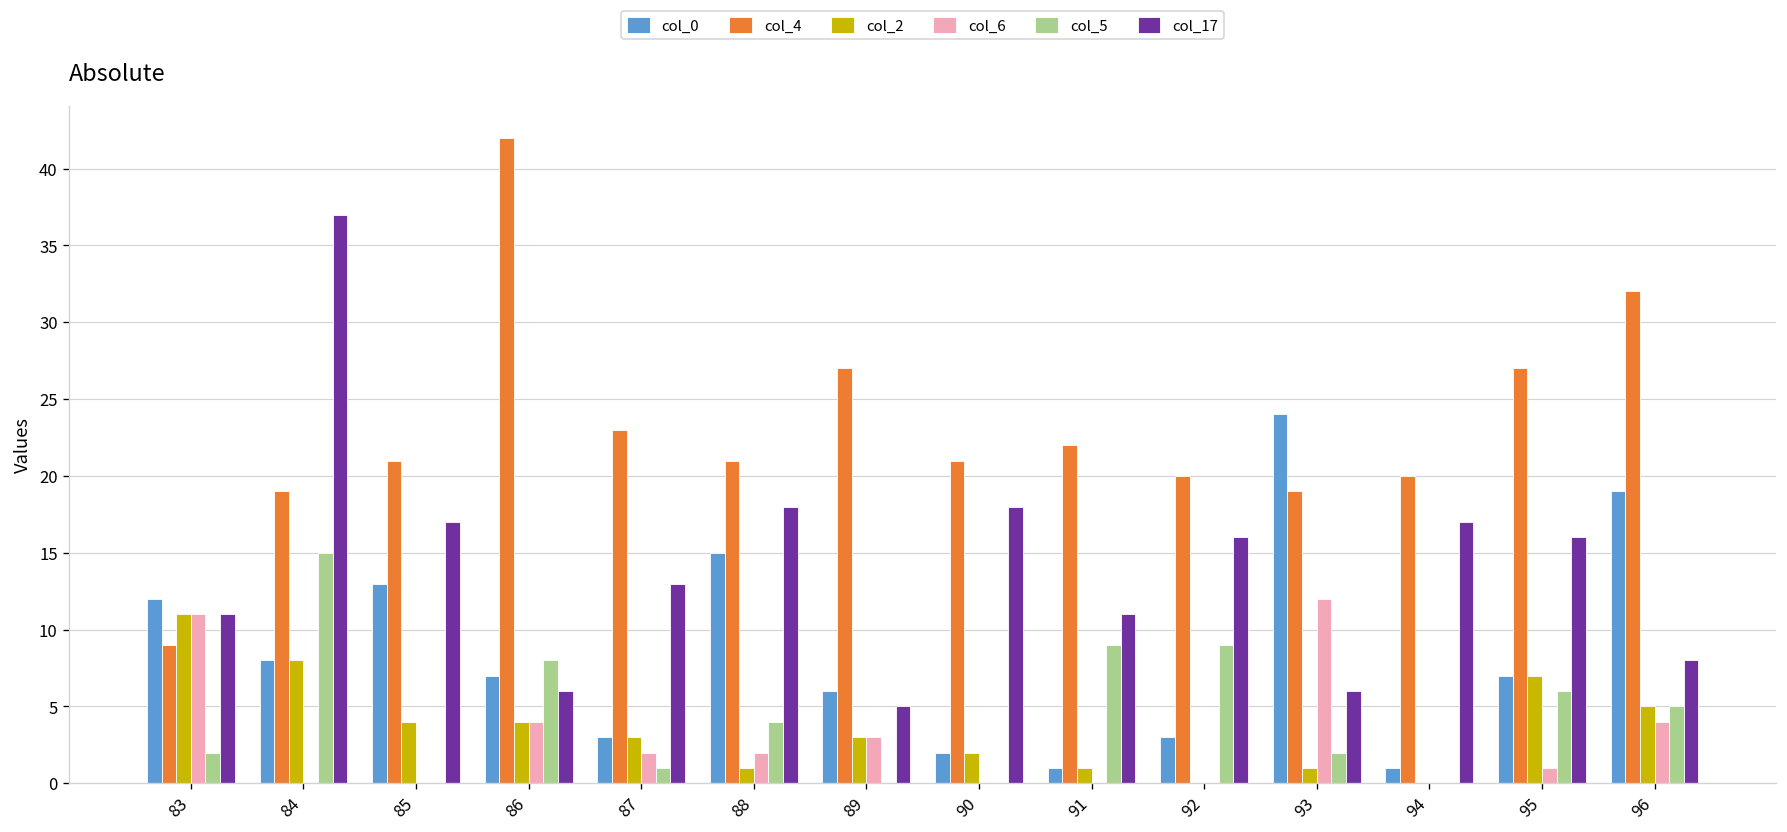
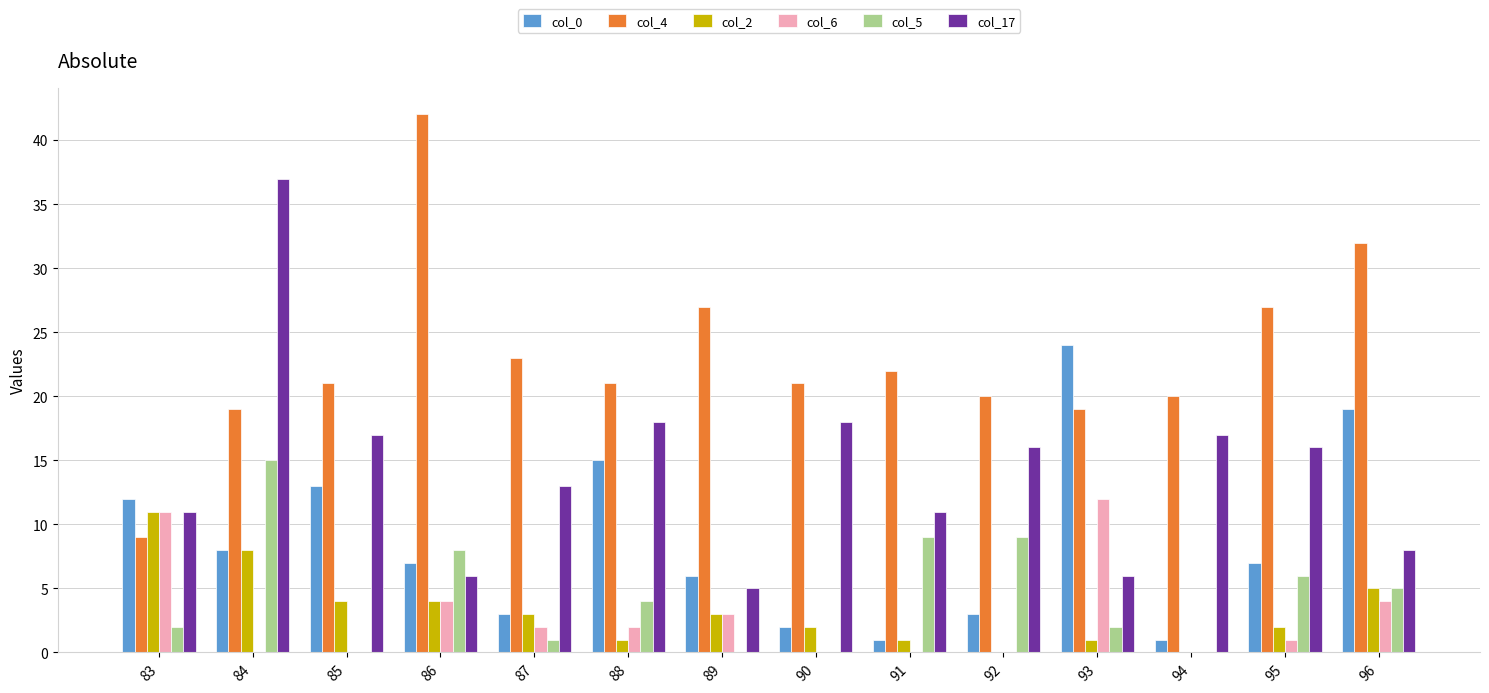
col_2, 95: 7 -> 2
